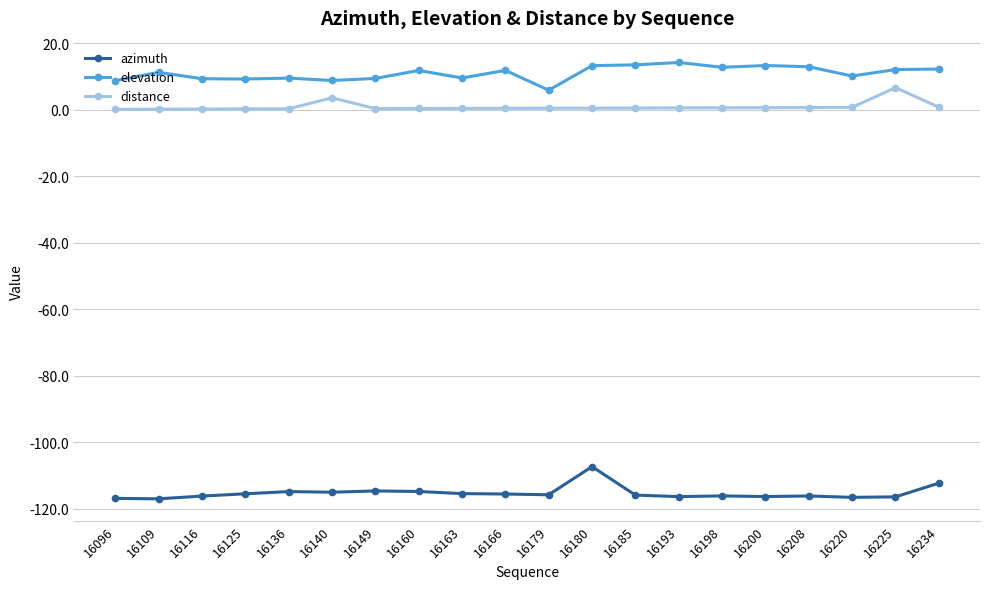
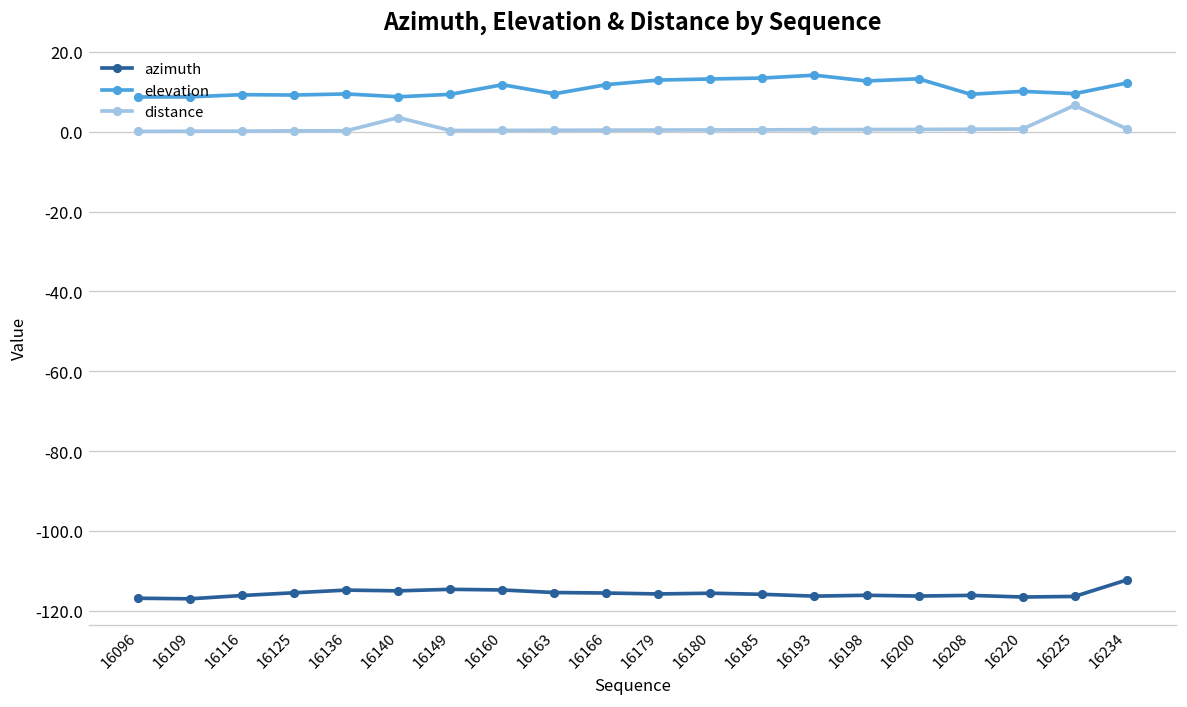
elevation, 16109: 11 -> 9
elevation, 16179: 6 -> 13
azimuth, 16180: -107 -> -116
elevation, 16208: 13 -> 9
elevation, 16225: 12 -> 10
